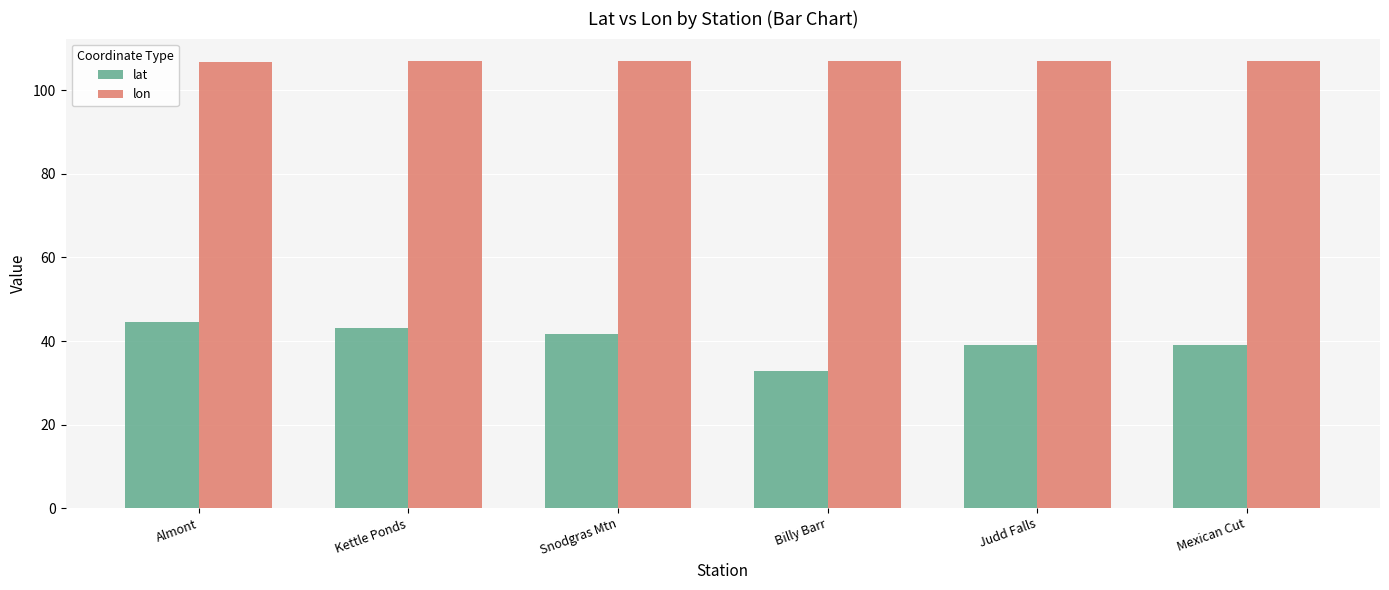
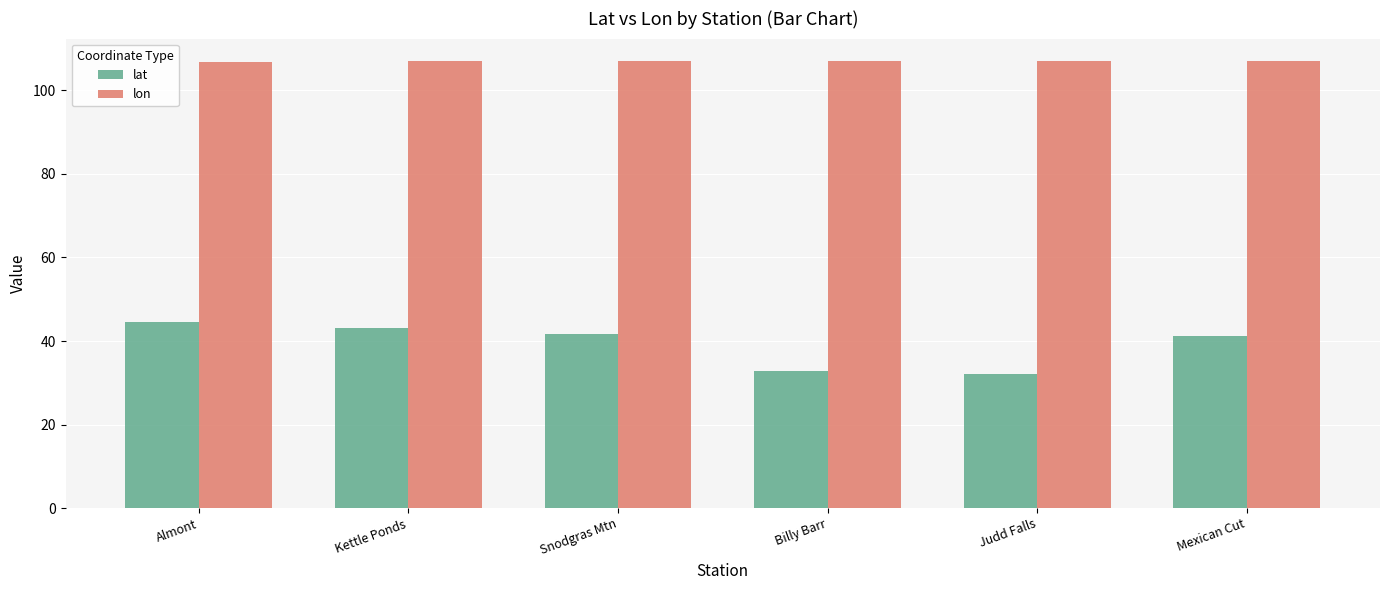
lat, Judd Falls: 39 -> 32
lat, Mexican Cut: 39 -> 41
